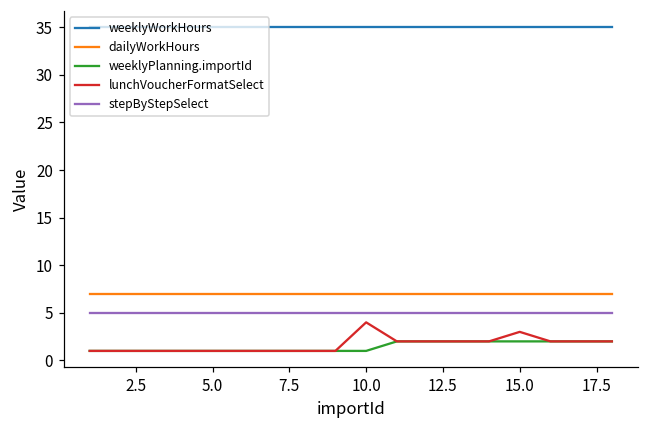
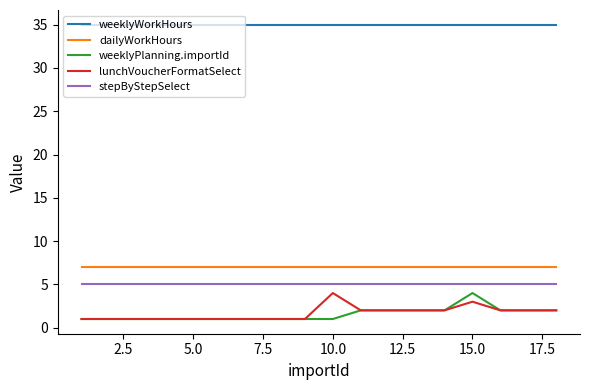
weeklyPlanning.importId, 15.0: 2 -> 4
